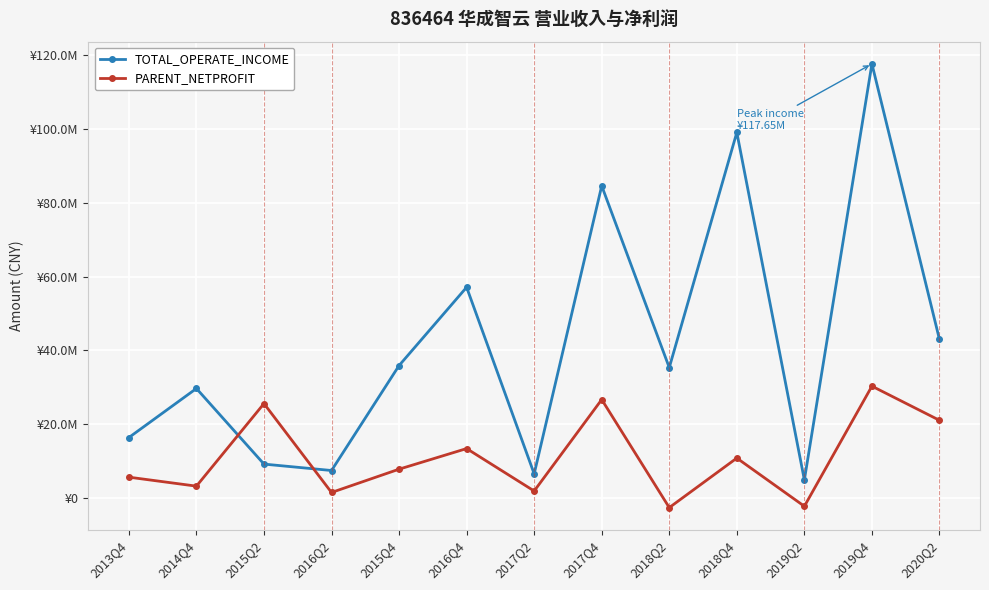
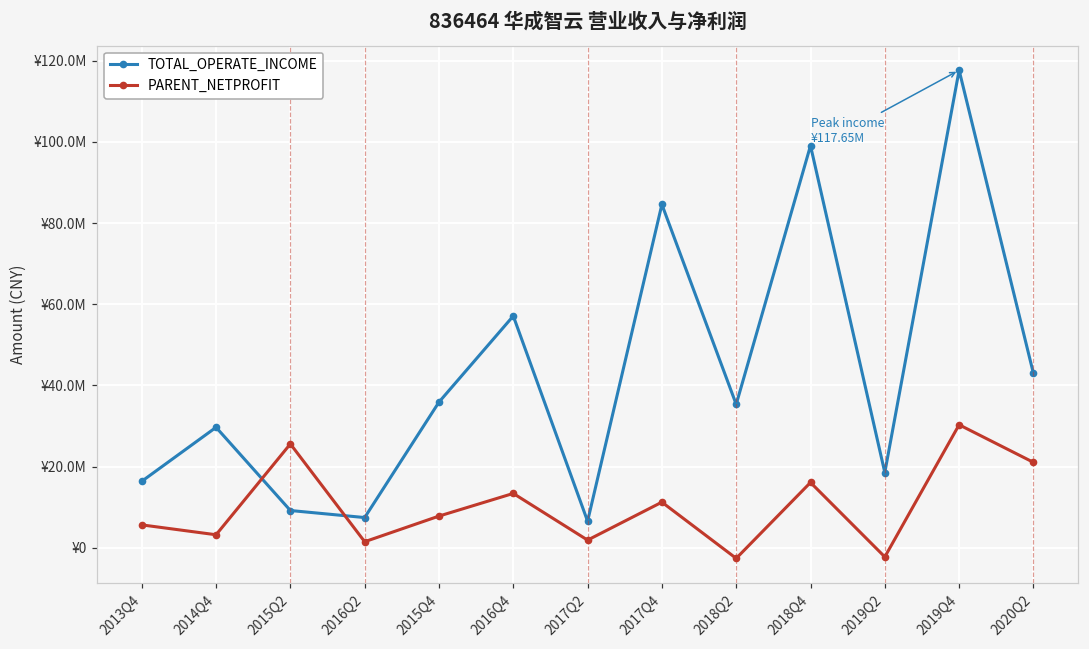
PARENT_NETPROFIT, 2017Q4: ¥27000000 -> ¥11000000
PARENT_NETPROFIT, 2018Q4: ¥11000000 -> ¥16000000
TOTAL_OPERATE_INCOME, 2019Q2: ¥5000000 -> ¥19000000
